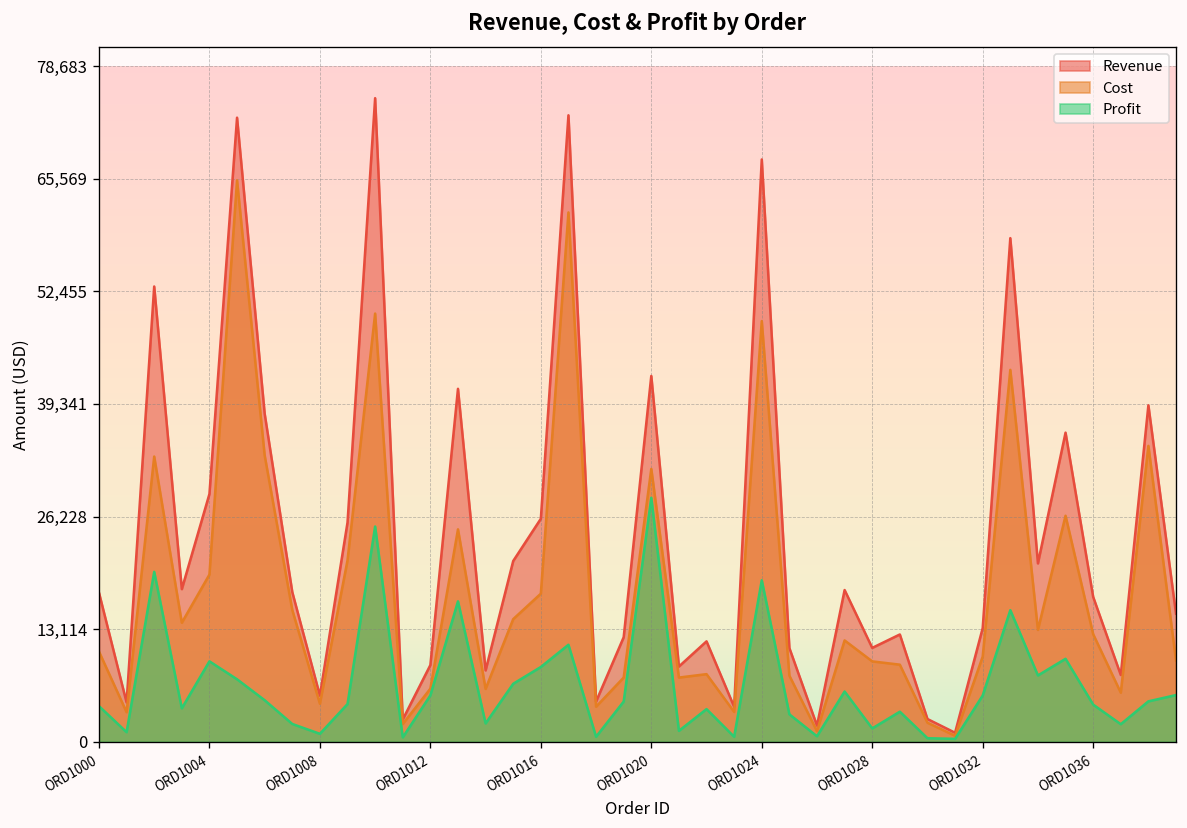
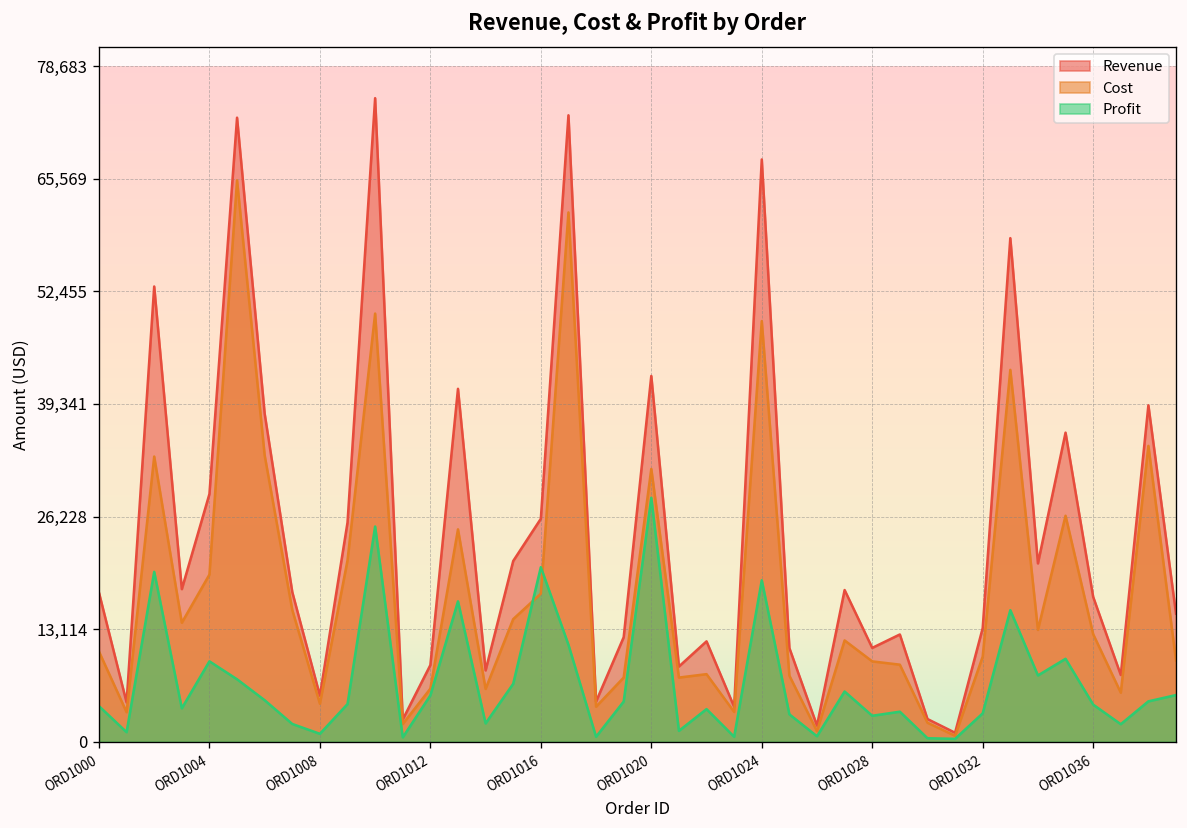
Profit, ORD1016: 9,000 -> 20,000
Profit, ORD1028: 2,000 -> 3,000
Profit, ORD1032: 5,000 -> 3,000
